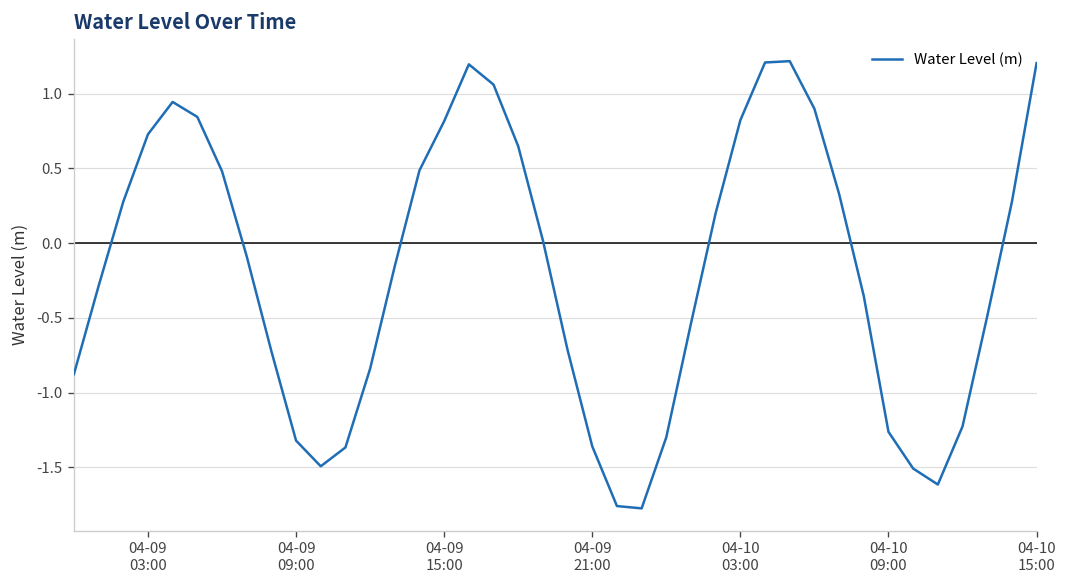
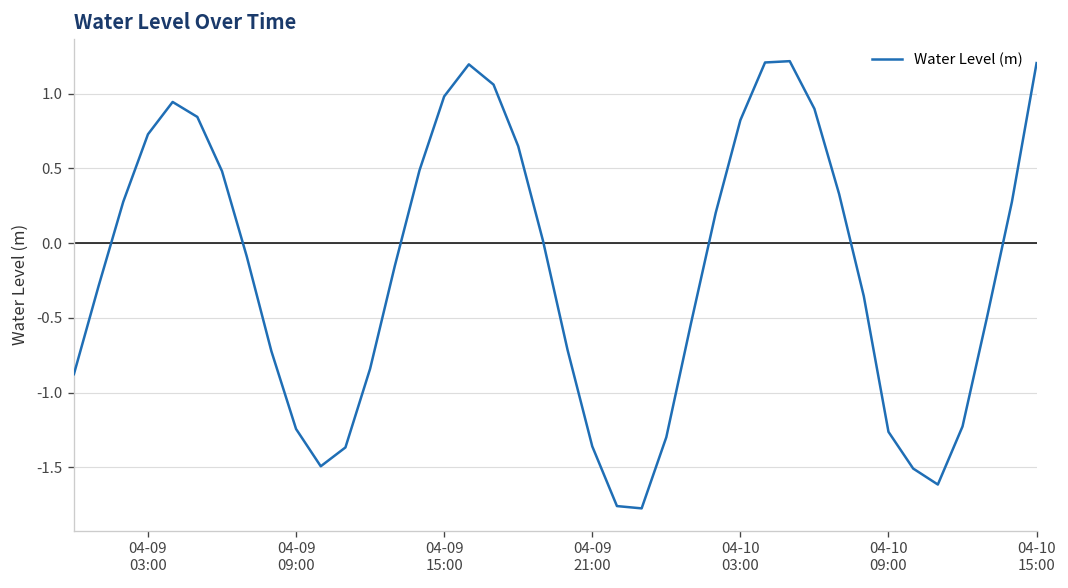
04-09 09:00: -1.32 -> -1.24
04-09 15:00: 0.82 -> 0.98
